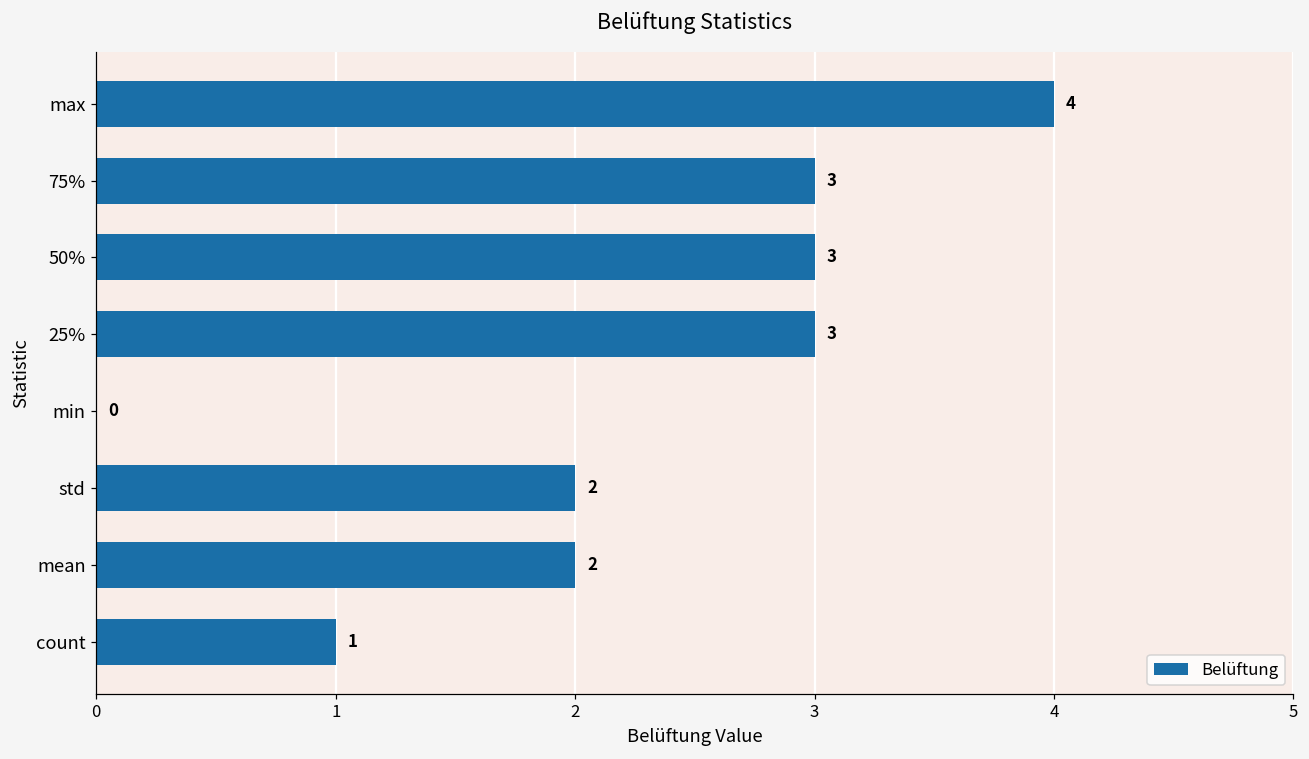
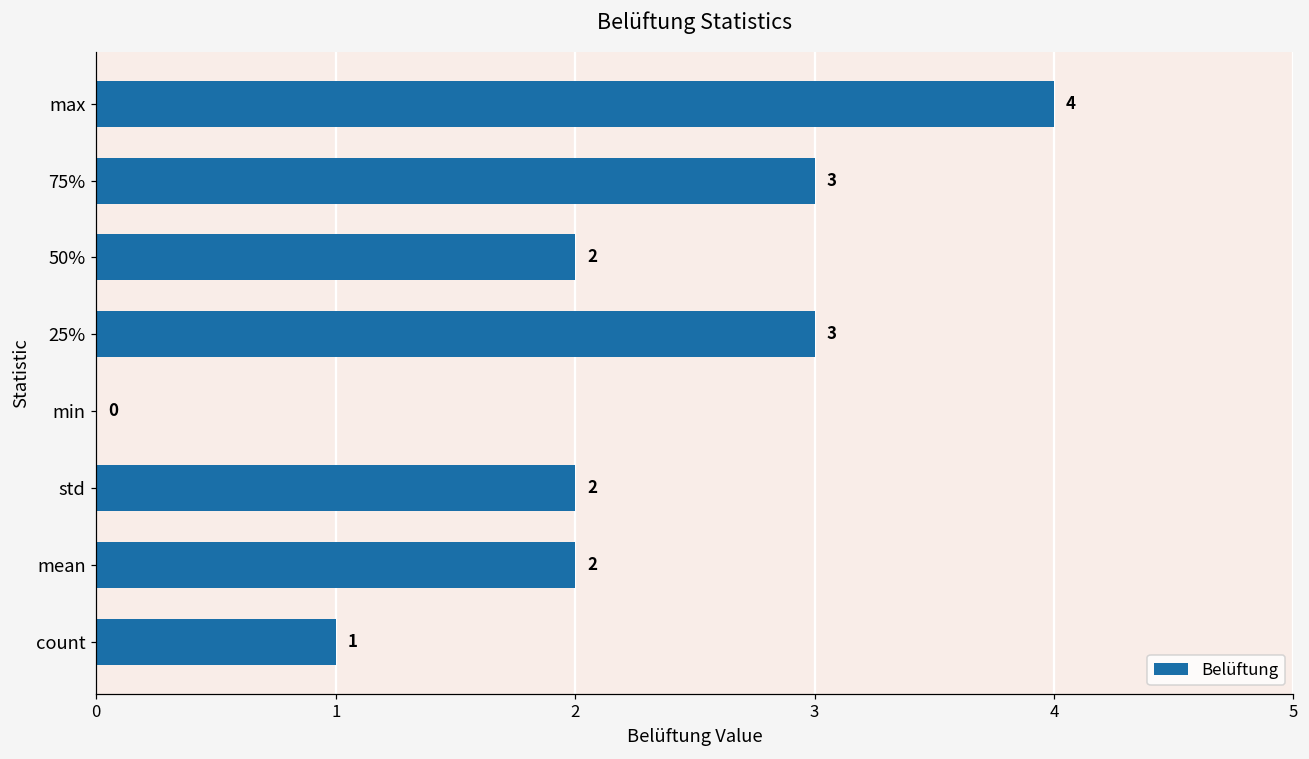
50%: 3 -> 2
